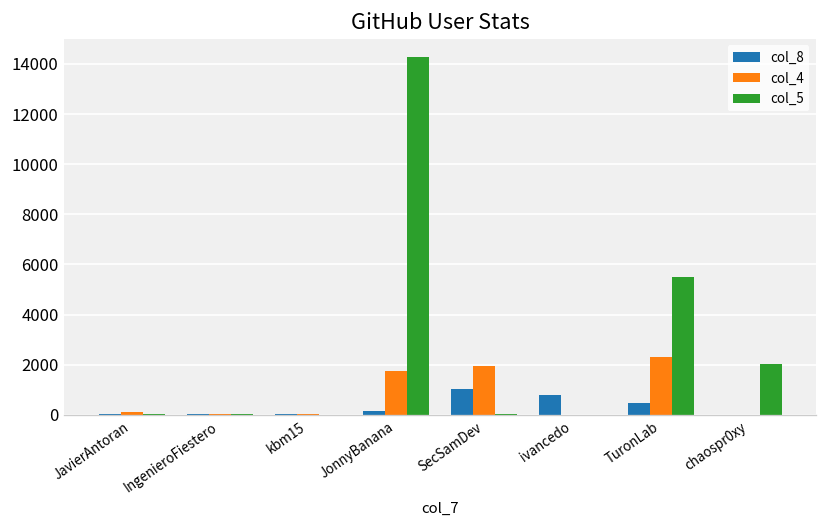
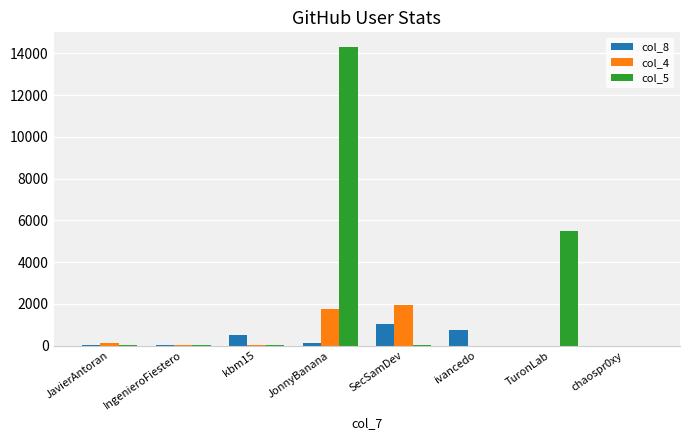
col_8, kbm15: 0 -> 500
col_8, TuronLab: 500 -> 0
col_4, TuronLab: 2300 -> 0
col_5, chaospr0xy: 2000 -> 0
